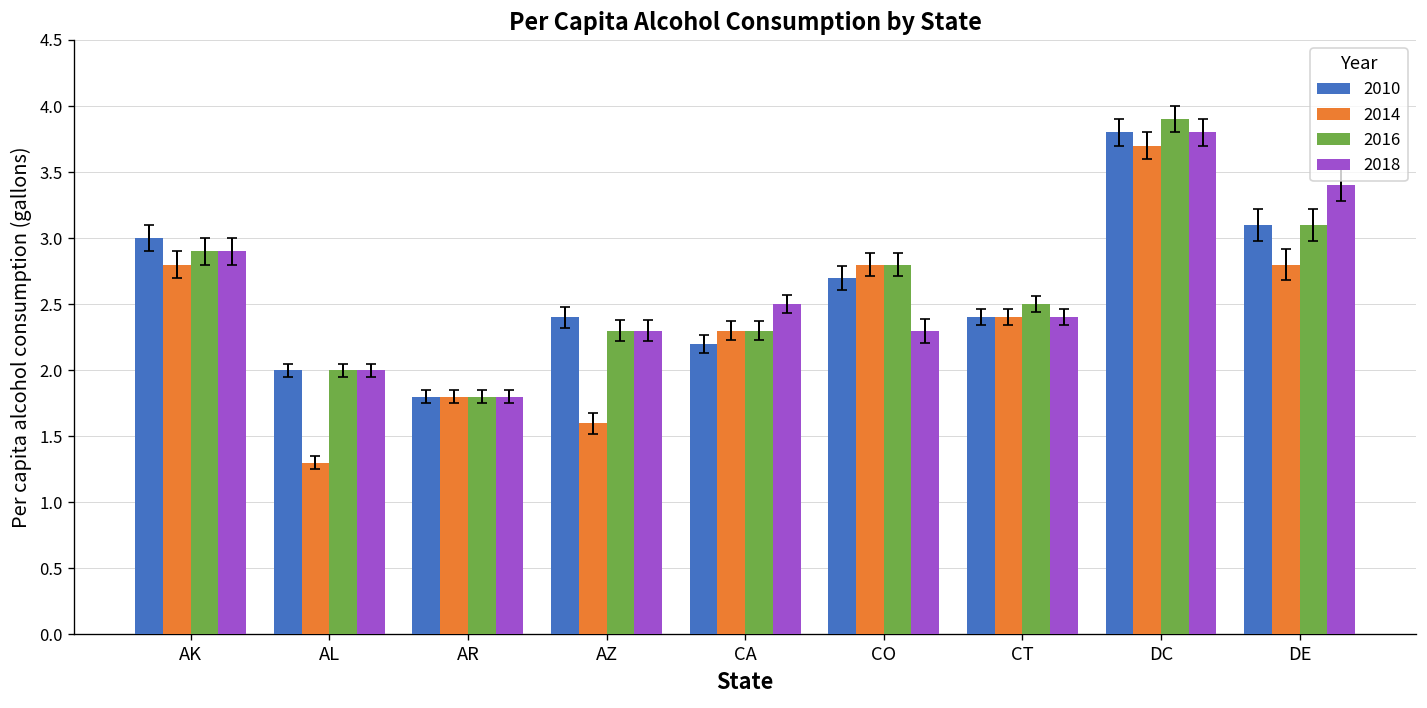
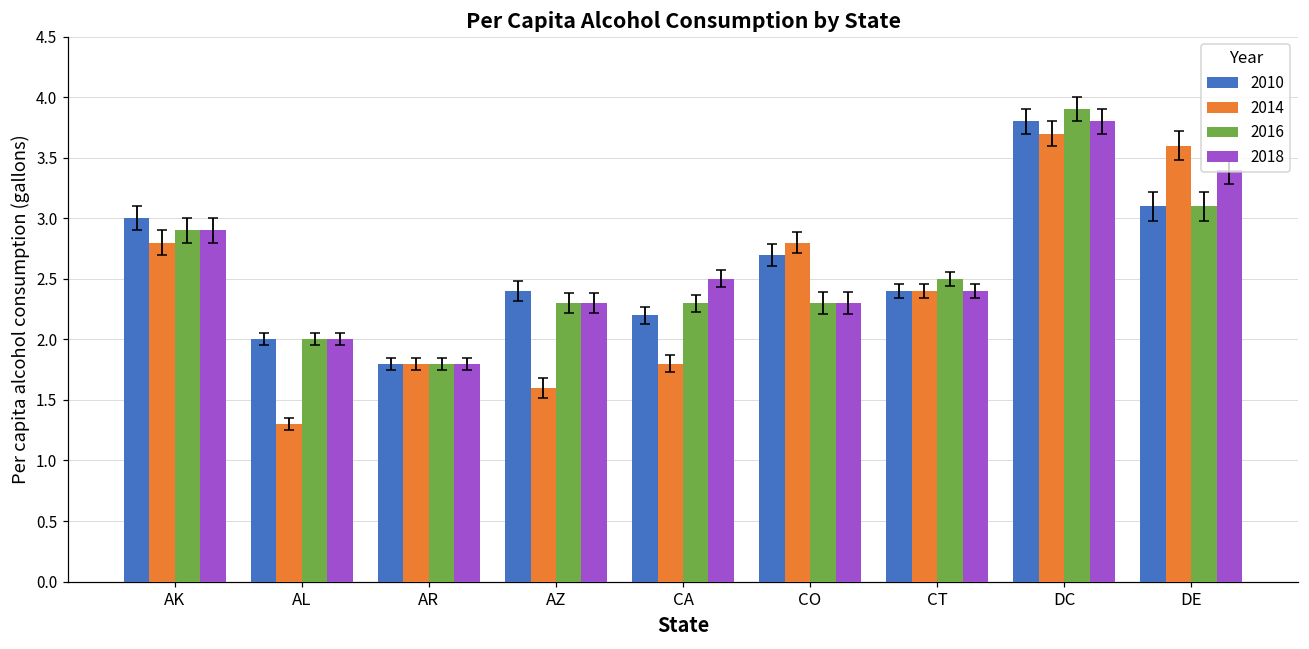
2014, CA: 2.3 -> 1.8
2016, CO: 2.8 -> 2.3
2014, DE: 2.8 -> 3.6
